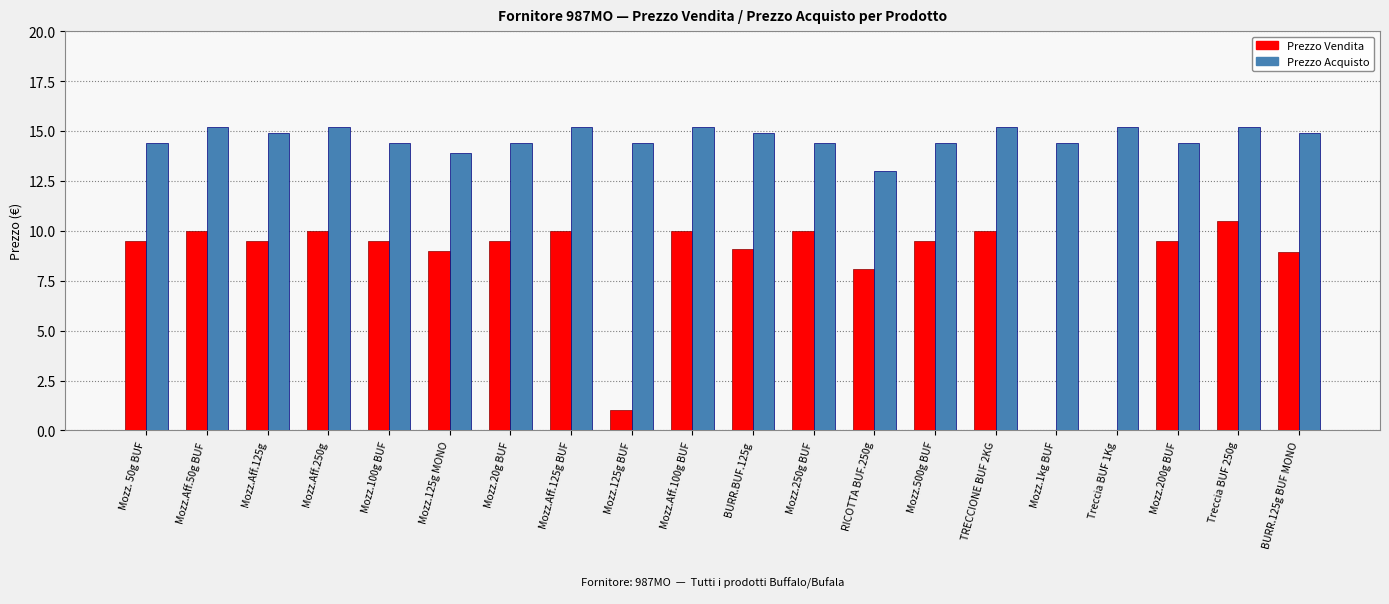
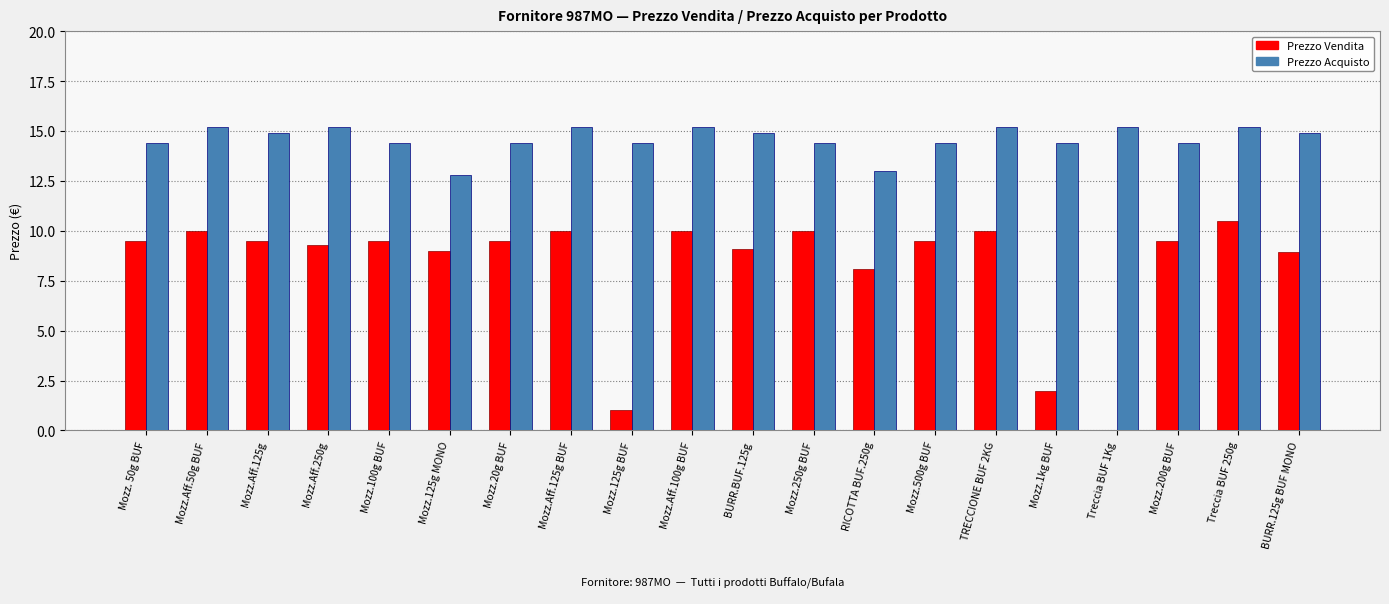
Prezzo Vendita, Mozz.Aff.250g: 10.0 -> 9.3
Prezzo Acquisto, Mozz.125g MONO: 13.9 -> 12.8
Prezzo Vendita, Mozz.1kg BUF: 0 -> 2
